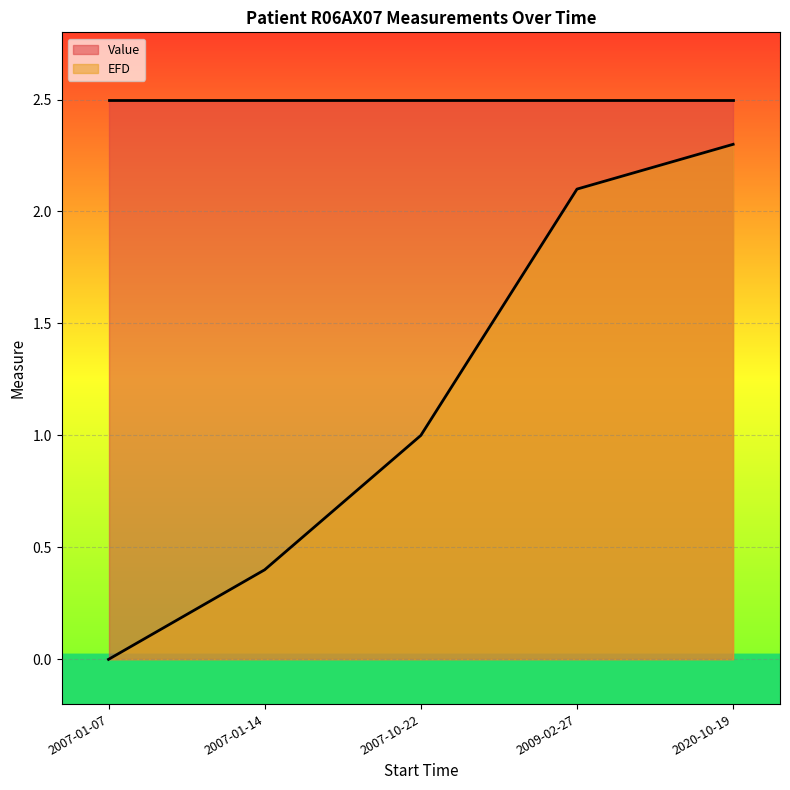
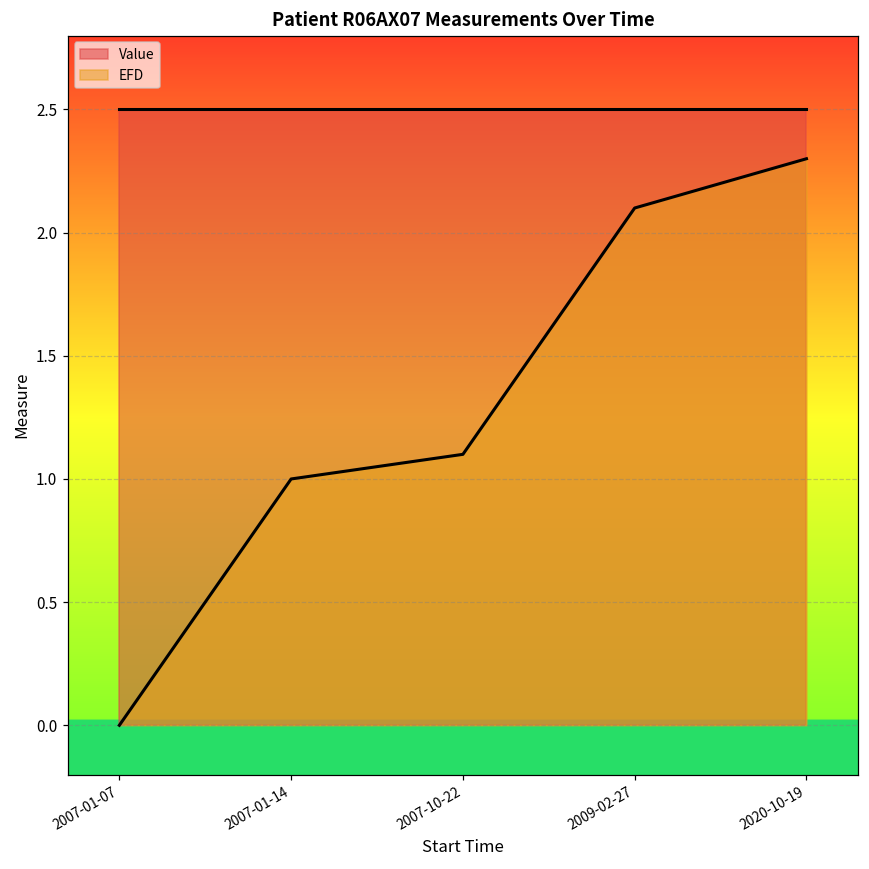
EFD, 2007-01-14: 0.4 -> 1.0
EFD, 2007-10-22: 1.0 -> 1.1
